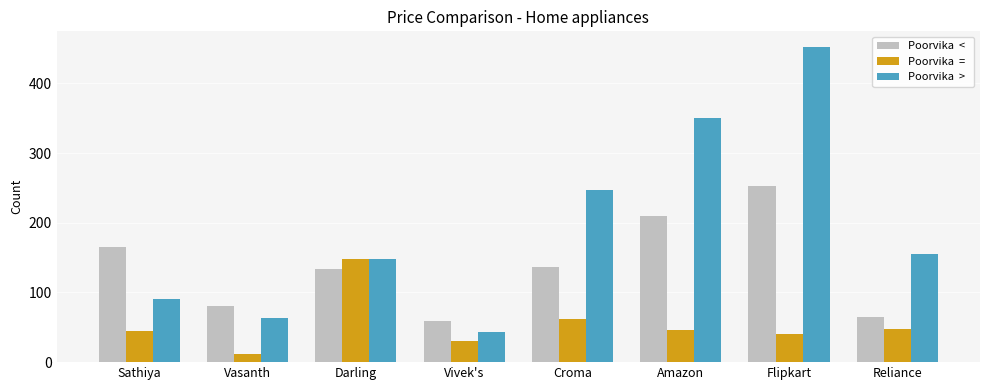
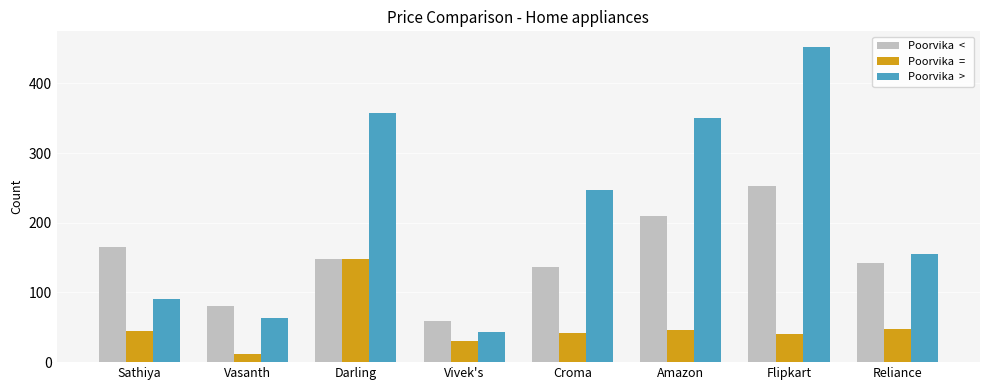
Poorvika <, Darling: 130 -> 150
Poorvika >, Darling: 150 -> 360
Poorvika =, Croma: 60 -> 40
Poorvika <, Reliance: 70 -> 140
